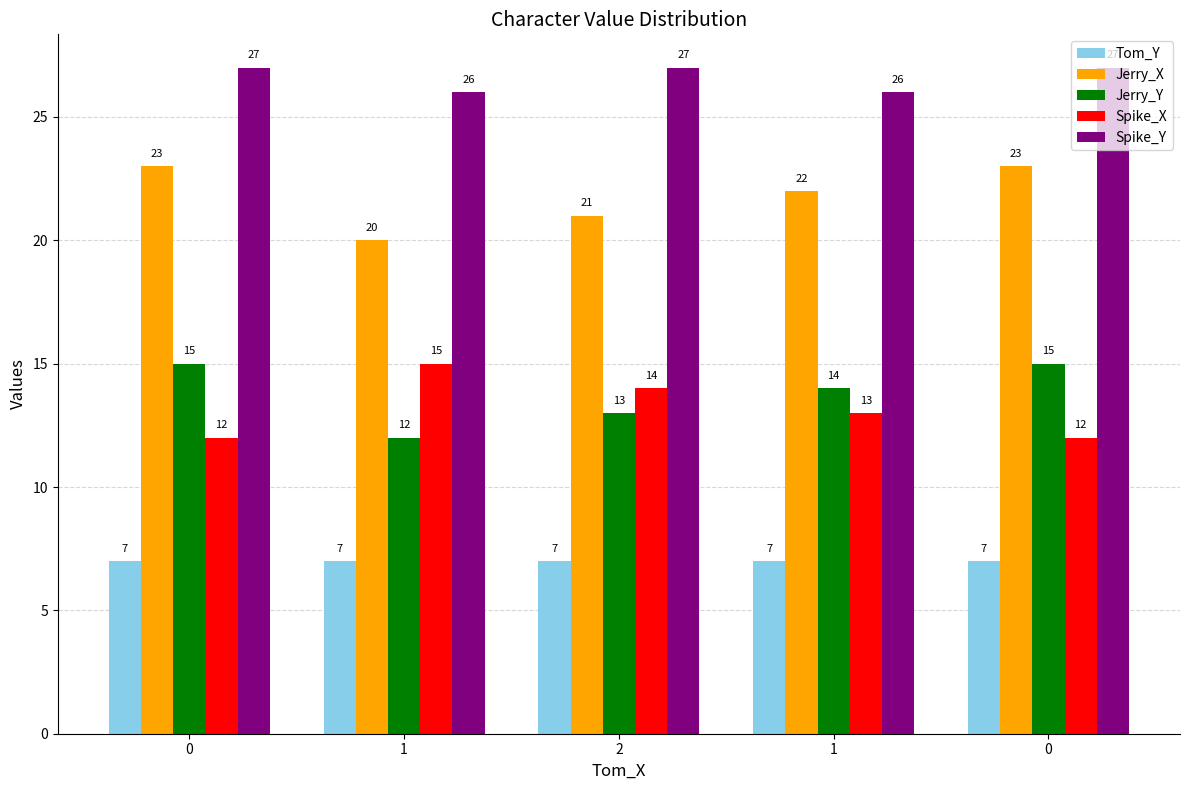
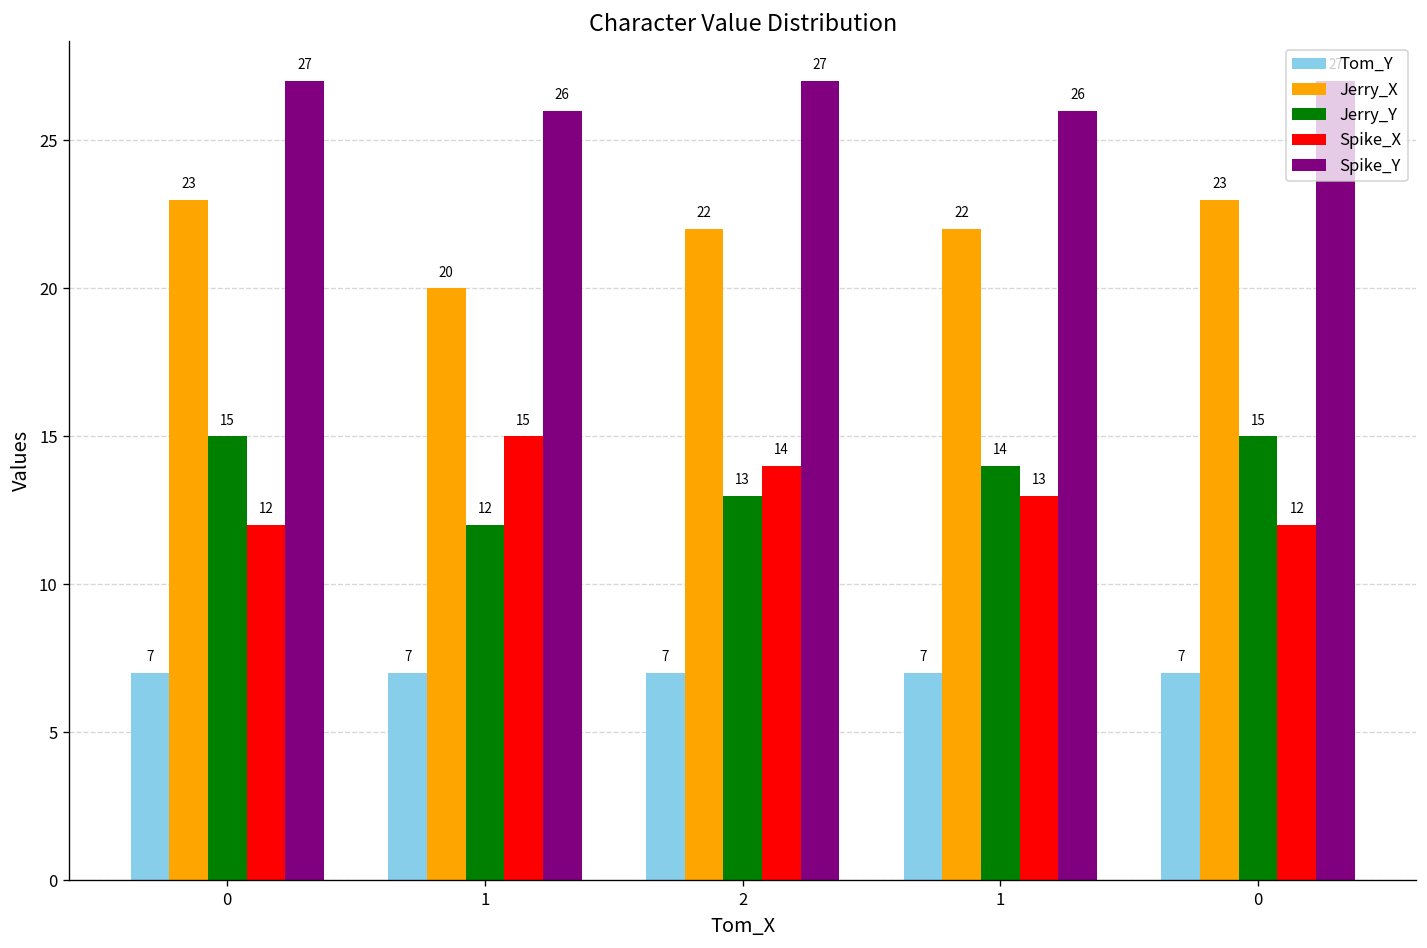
Jerry_X, 2: 21 -> 22
